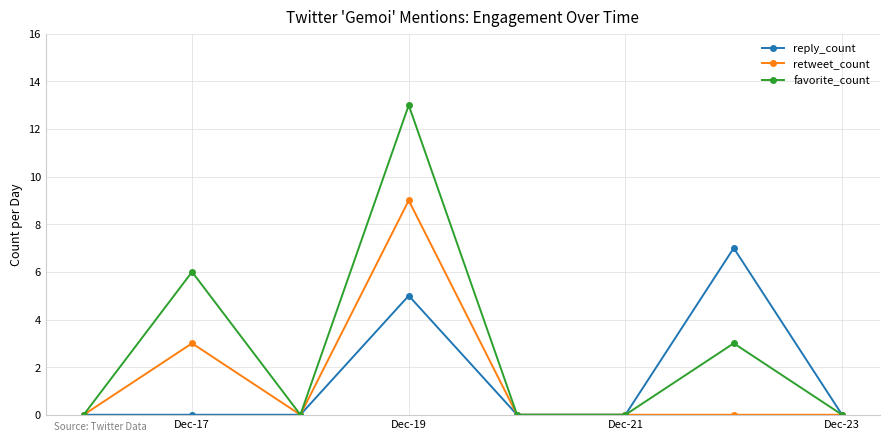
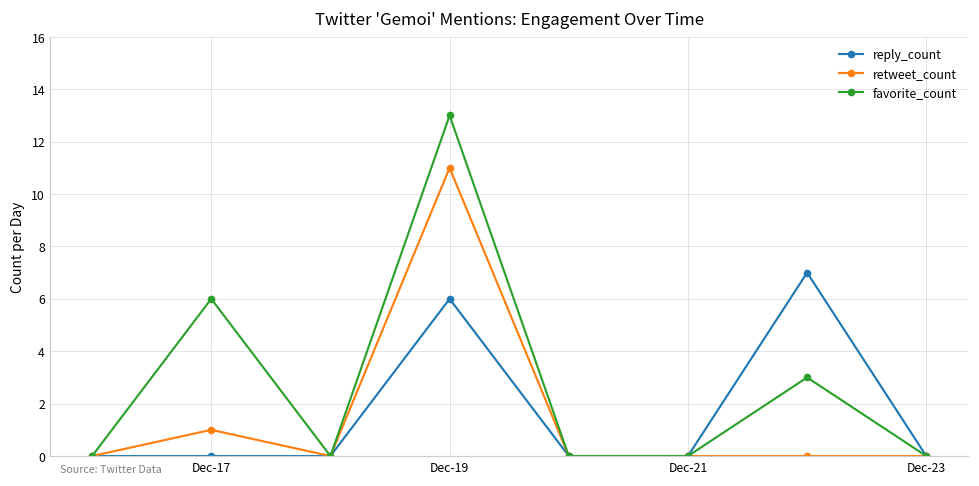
retweet_count, Dec-17: 3 -> 1
reply_count, Dec-19: 5 -> 6
retweet_count, Dec-19: 9 -> 11
